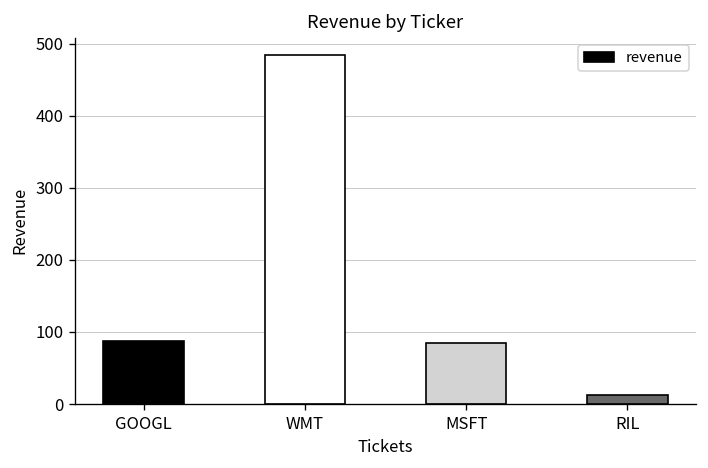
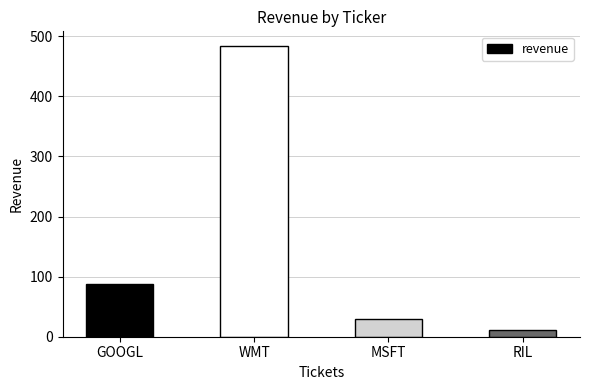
MSFT: 90 -> 30
